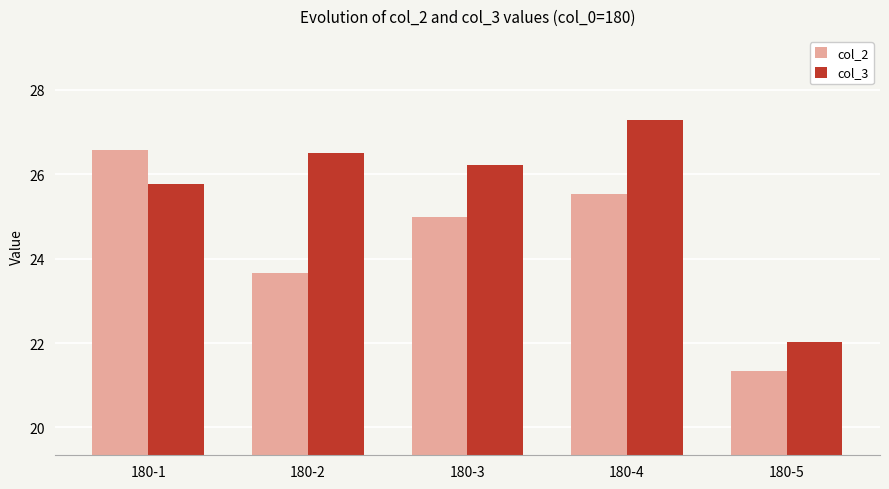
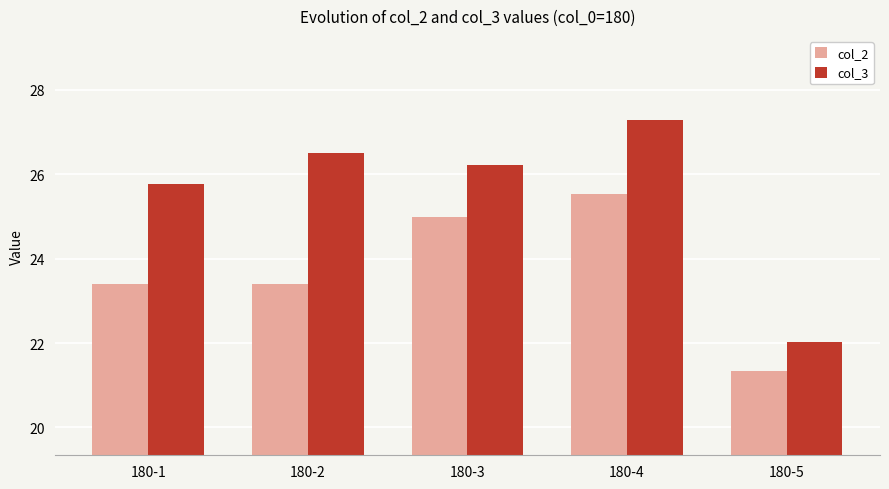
col_2, 180-1: 26.6 -> 23.4
col_2, 180-2: 23.6 -> 23.4
